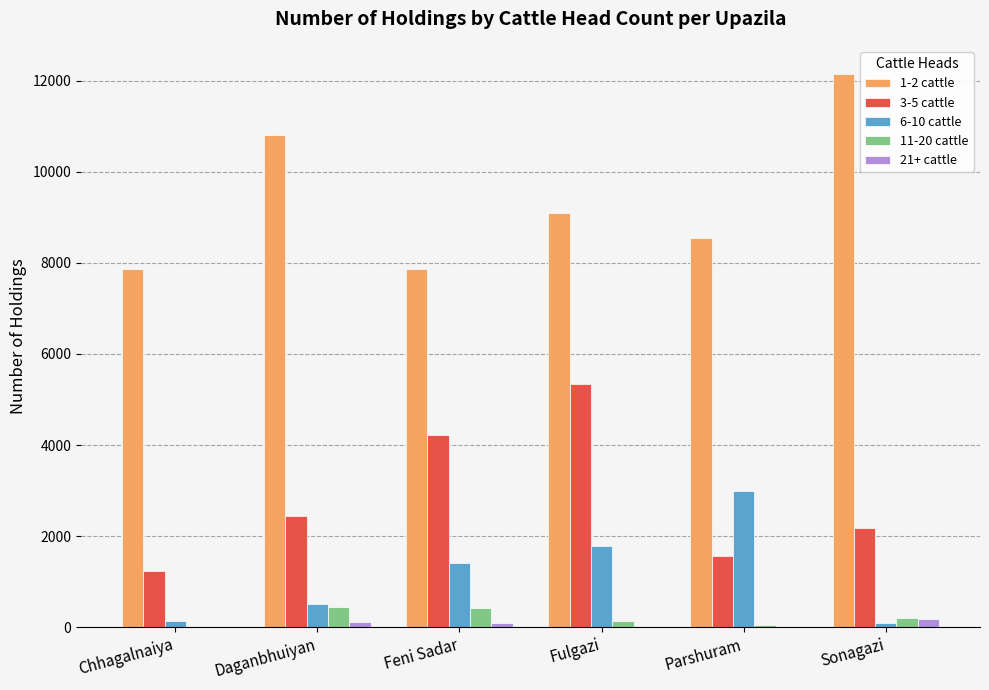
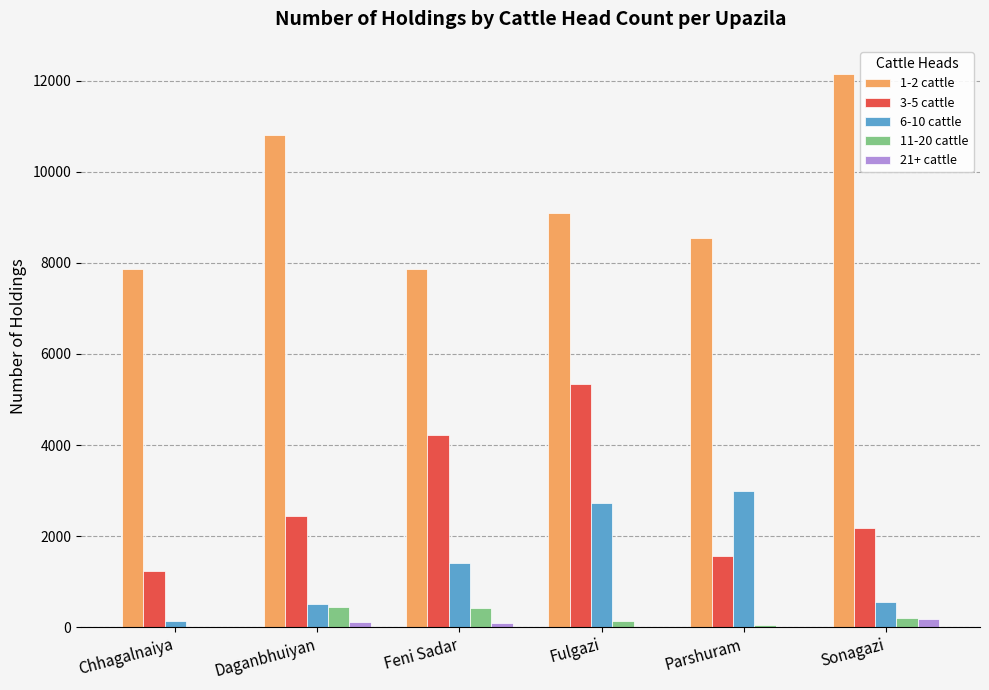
6-10 cattle, Fulgazi: 1800 -> 2700
6-10 cattle, Sonagazi: 100 -> 600
